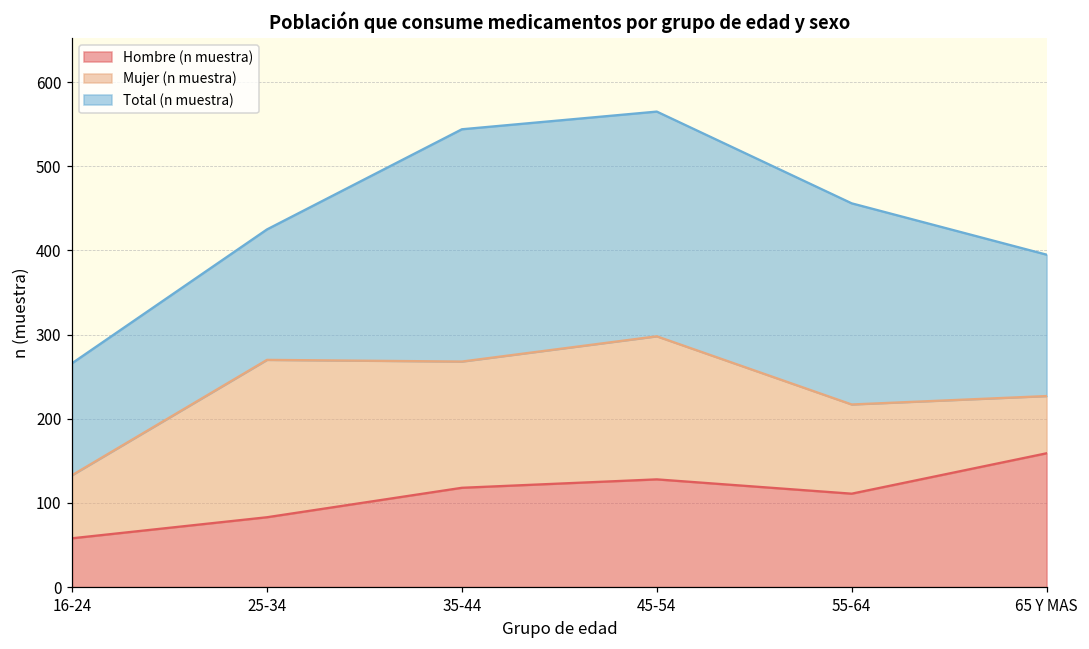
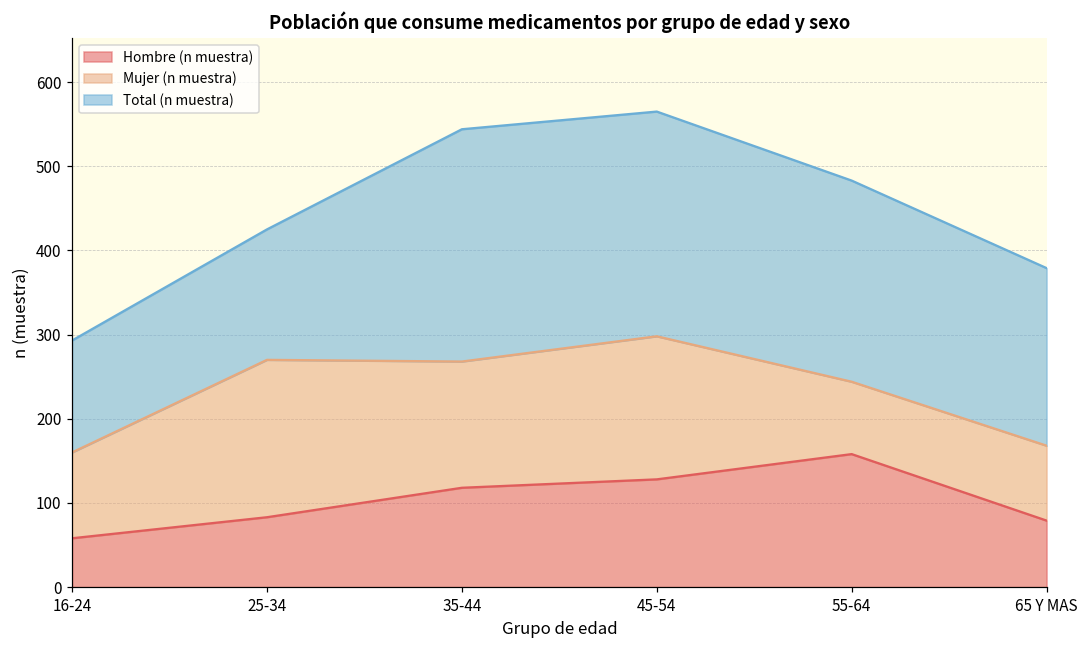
Mujer (n muestra), 16-24: 80 -> 100
Hombre (n muestra), 55-64: 110 -> 160
Mujer (n muestra), 55-64: 110 -> 90
Hombre (n muestra), 65 Y MAS: 160 -> 80
Mujer (n muestra), 65 Y MAS: 70 -> 90
Total (n muestra), 65 Y MAS: 170 -> 210
